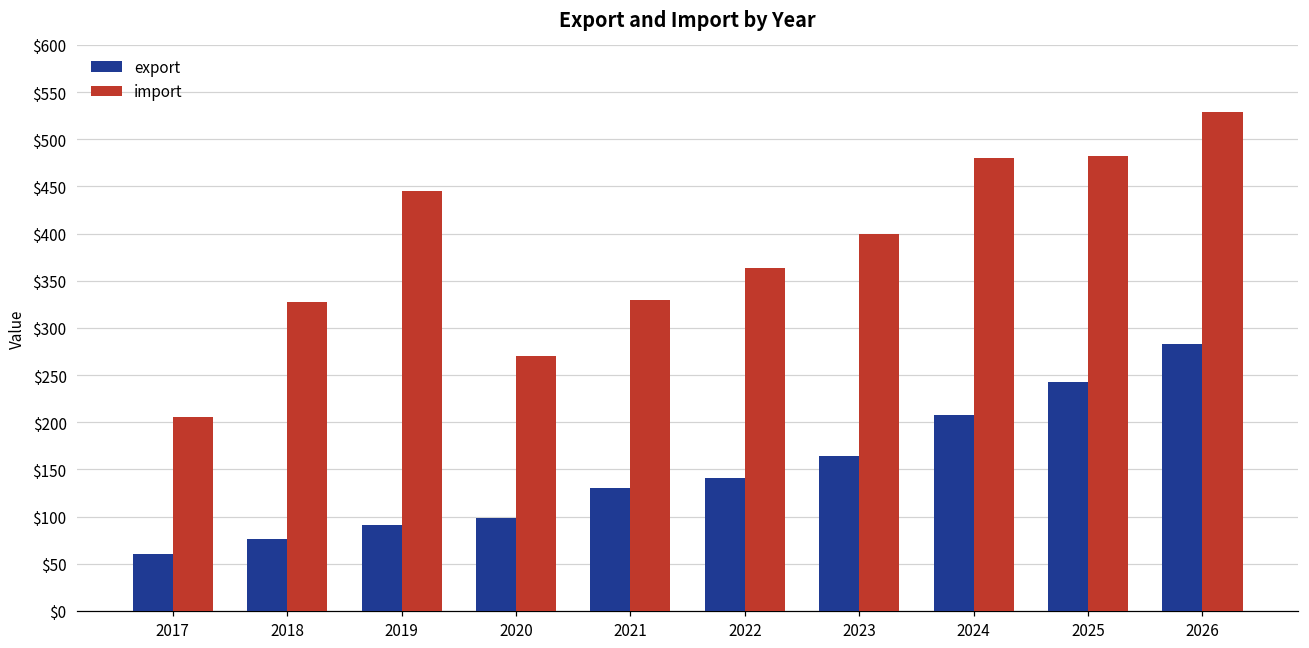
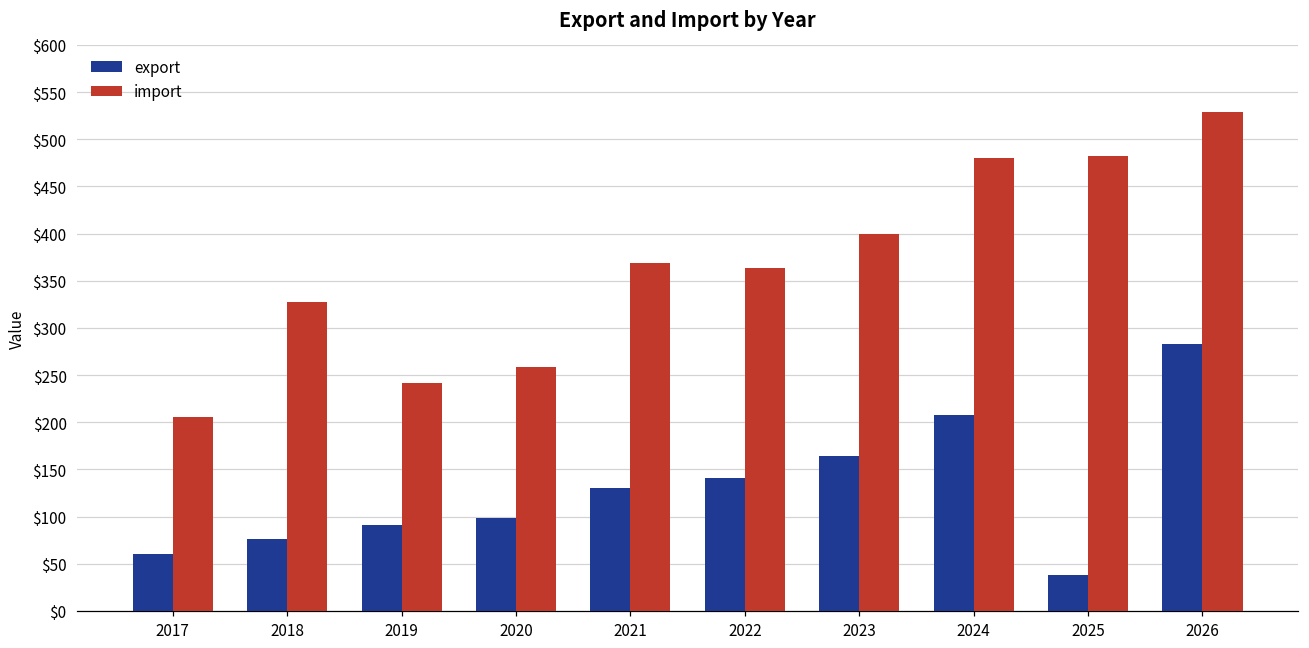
import, 2019: $450 -> $240
import, 2020: $270 -> $260
import, 2021: $330 -> $370
export, 2025: $240 -> $40
